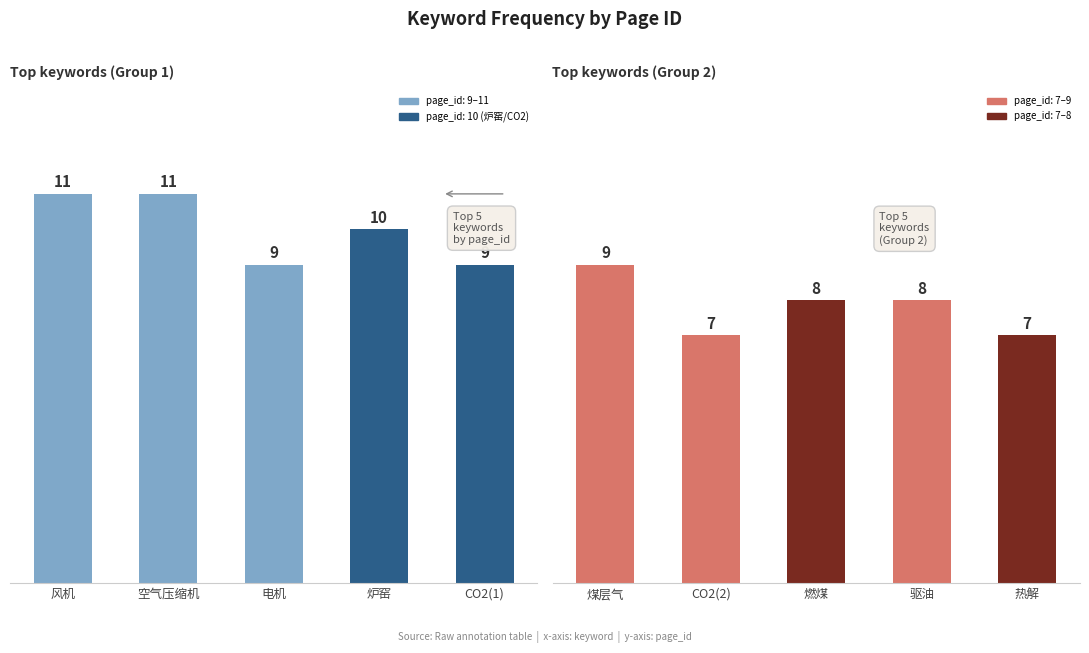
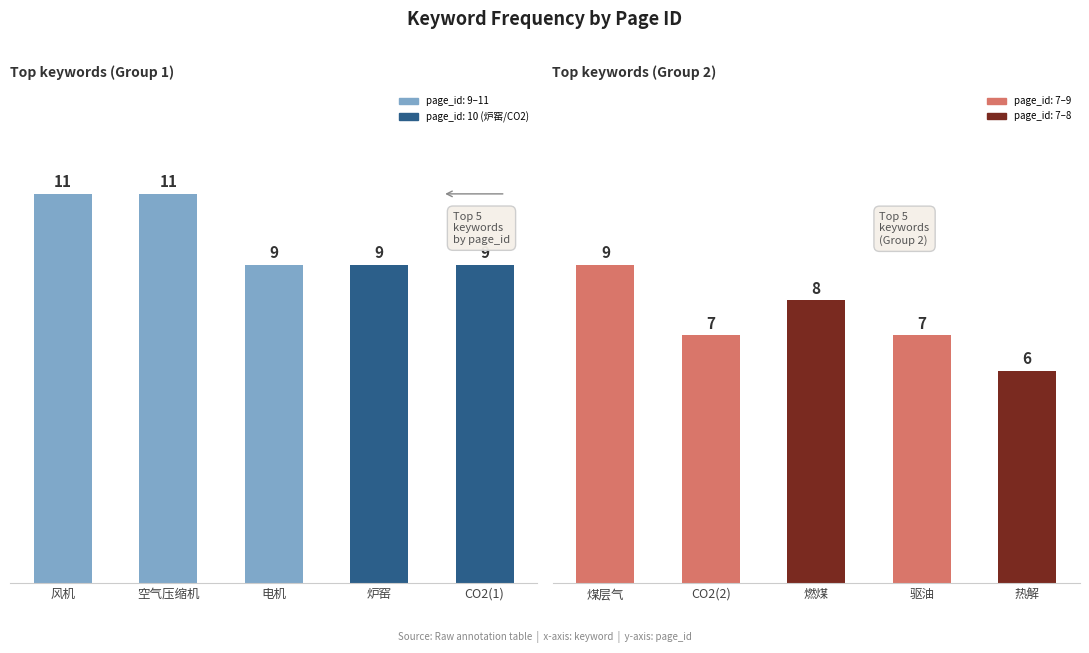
Top keywords (Group 1), 炉窑: 10 -> 9
Top keywords (Group 2), 驱油: 8 -> 7
Top keywords (Group 2), 热解: 7 -> 6
